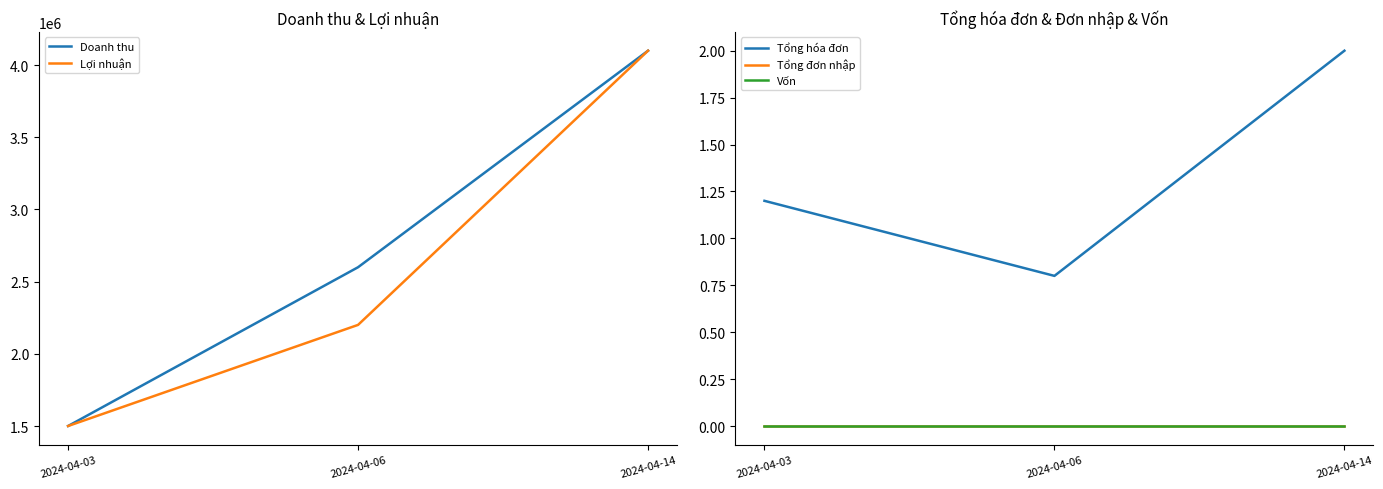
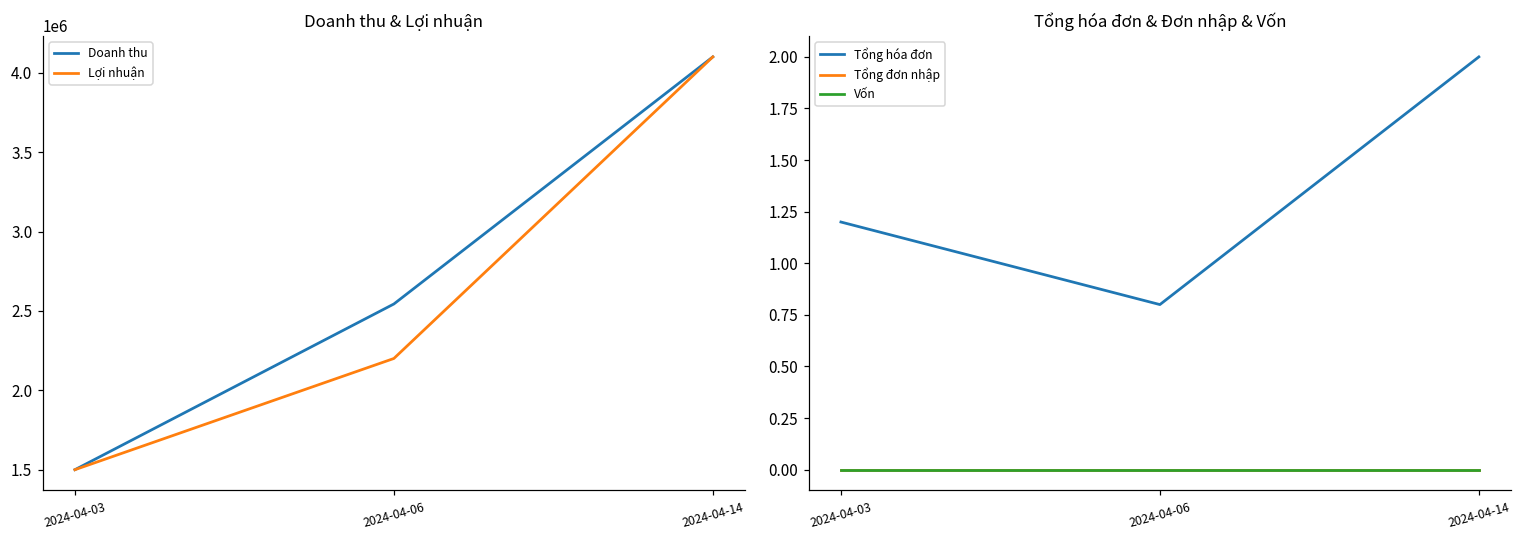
Doanh thu & Lợi nhuận, Doanh thu, 2024-04-06: 2600000 -> 2540000
